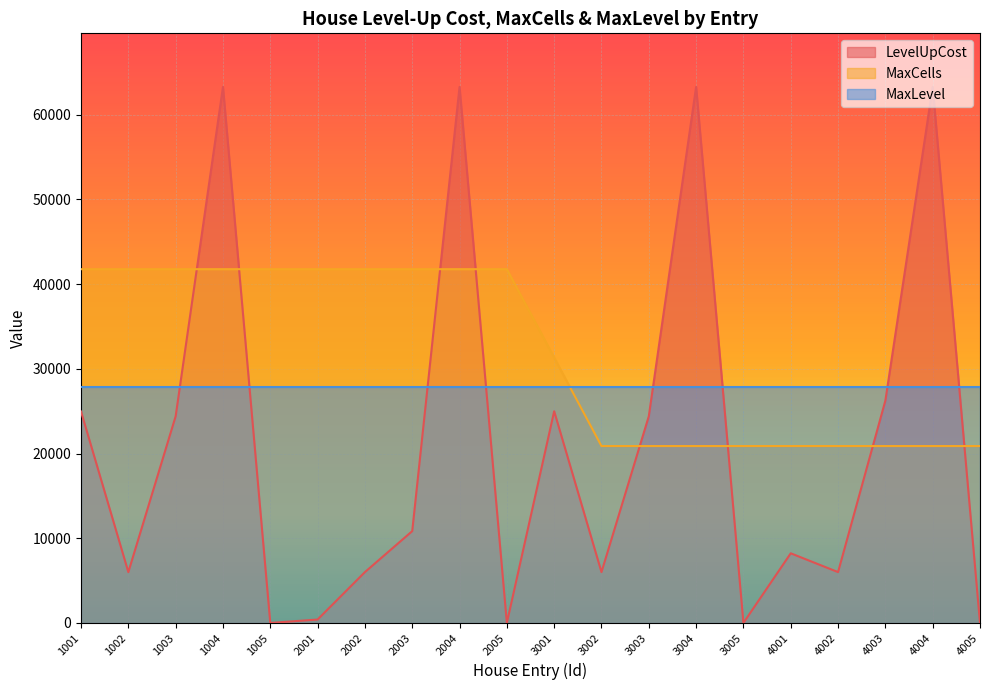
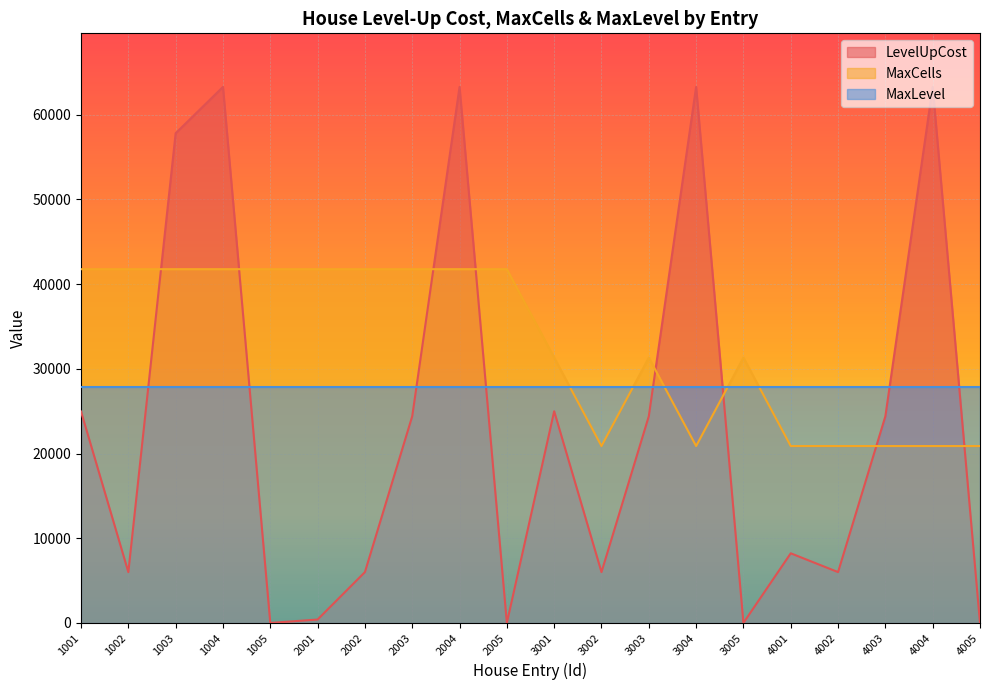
LevelUpCost, 1003: 24000 -> 58000
LevelUpCost, 2003: 11000 -> 24000
MaxCells, 3003: 21000 -> 31000
MaxCells, 3005: 21000 -> 31000
LevelUpCost, 4003: 26000 -> 24000
